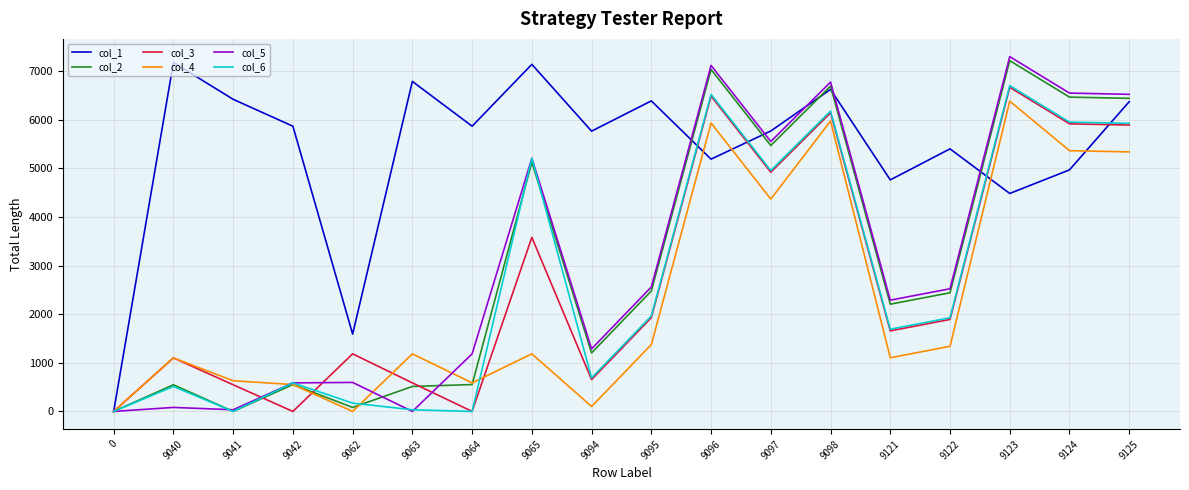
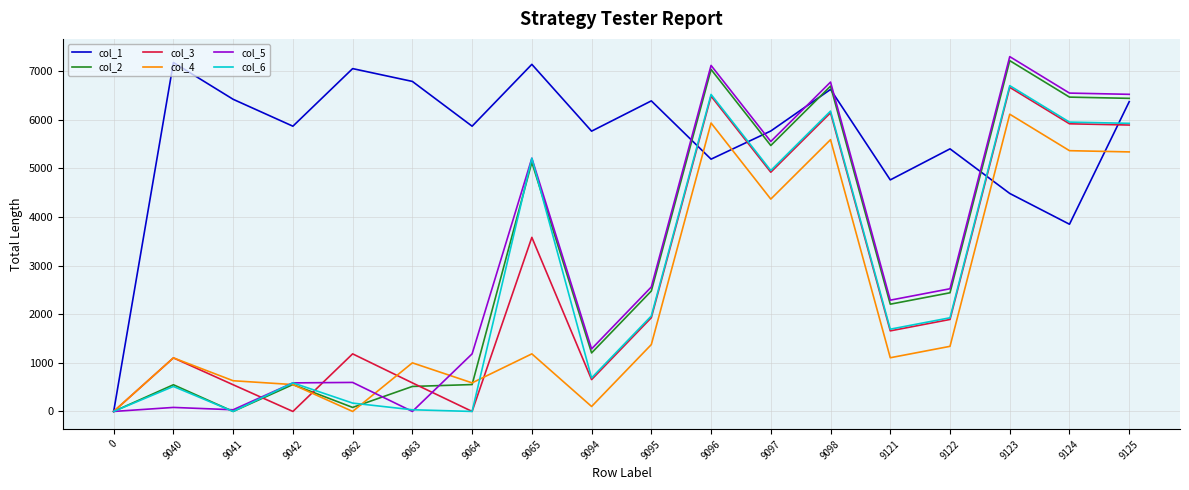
col_1, 9062: 1600 -> 7100
col_4, 9063: 1200 -> 1000
col_4, 9098: 6000 -> 5600
col_4, 9123: 6400 -> 6100
col_1, 9124: 5000 -> 3900
